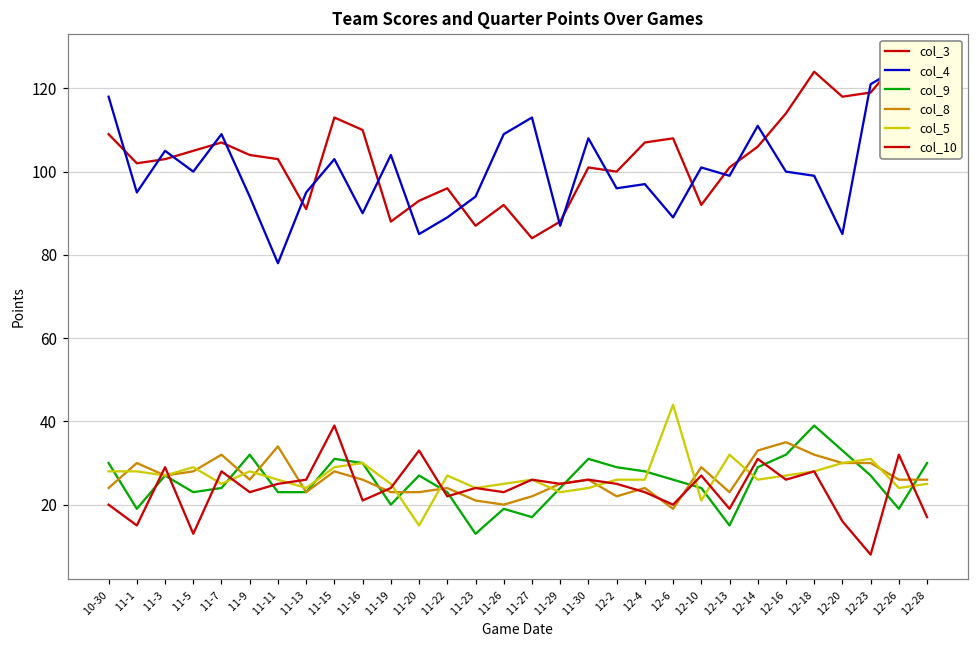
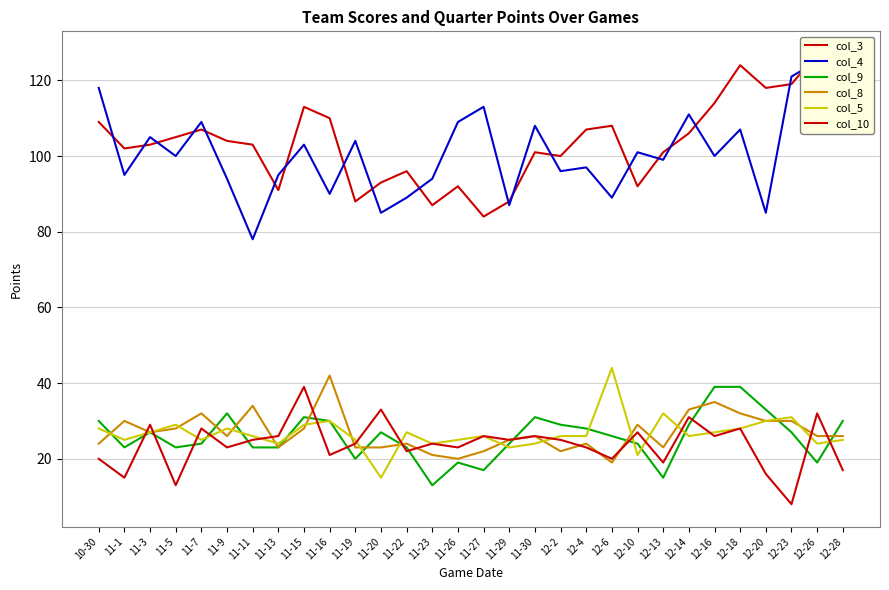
col_9, 11-1: 19 -> 23
col_5, 11-1: 28 -> 25
col_8, 11-16: 26 -> 42
col_9, 12-16: 32 -> 39
col_4, 12-18: 99 -> 107
